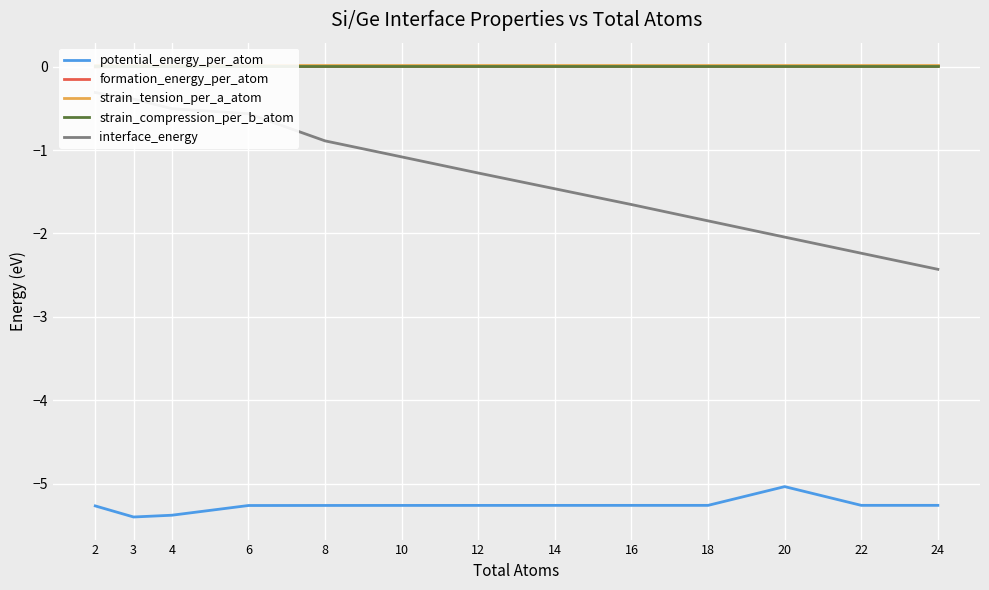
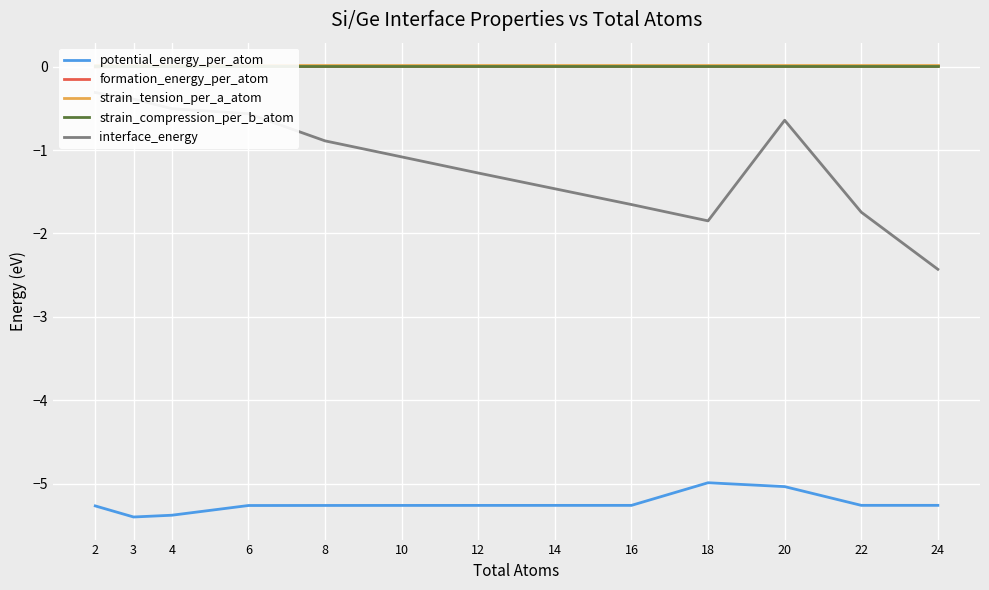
potential_energy_per_atom, 18: -5.3 -> -5.0
interface_energy, 20: -2.0 -> -0.6
interface_energy, 22: -2.2 -> -1.7
